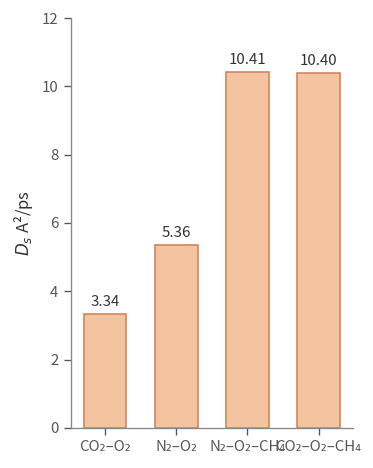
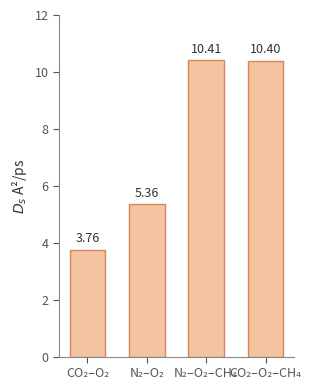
CO₂–O₂: 3.34 -> 3.76
